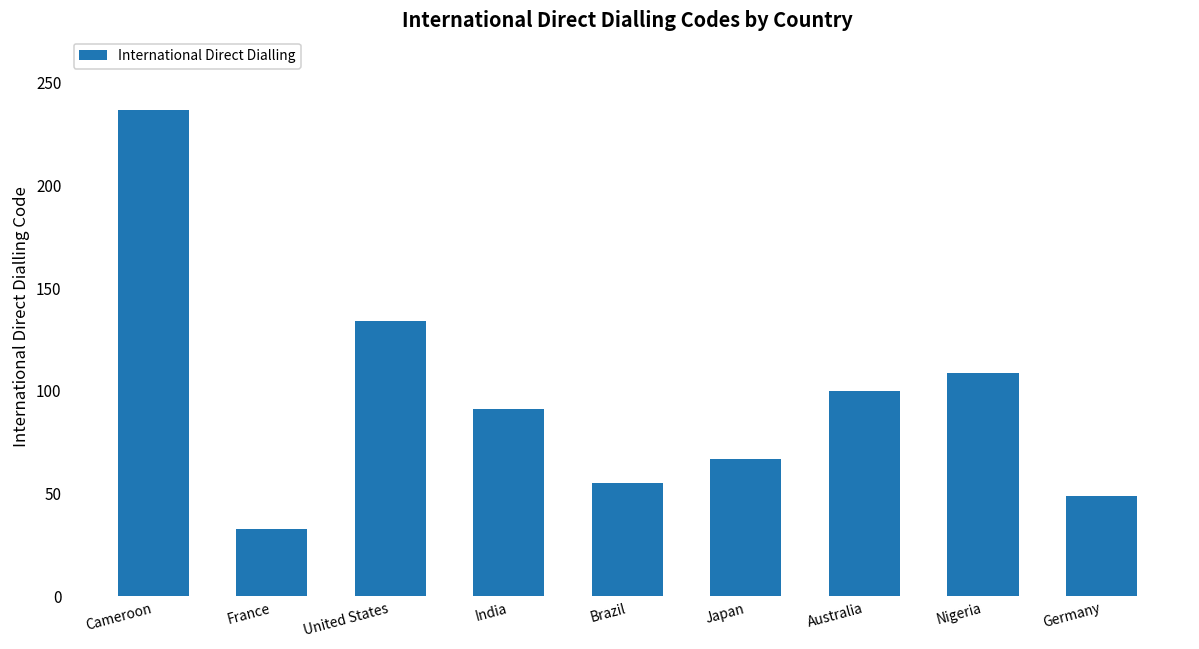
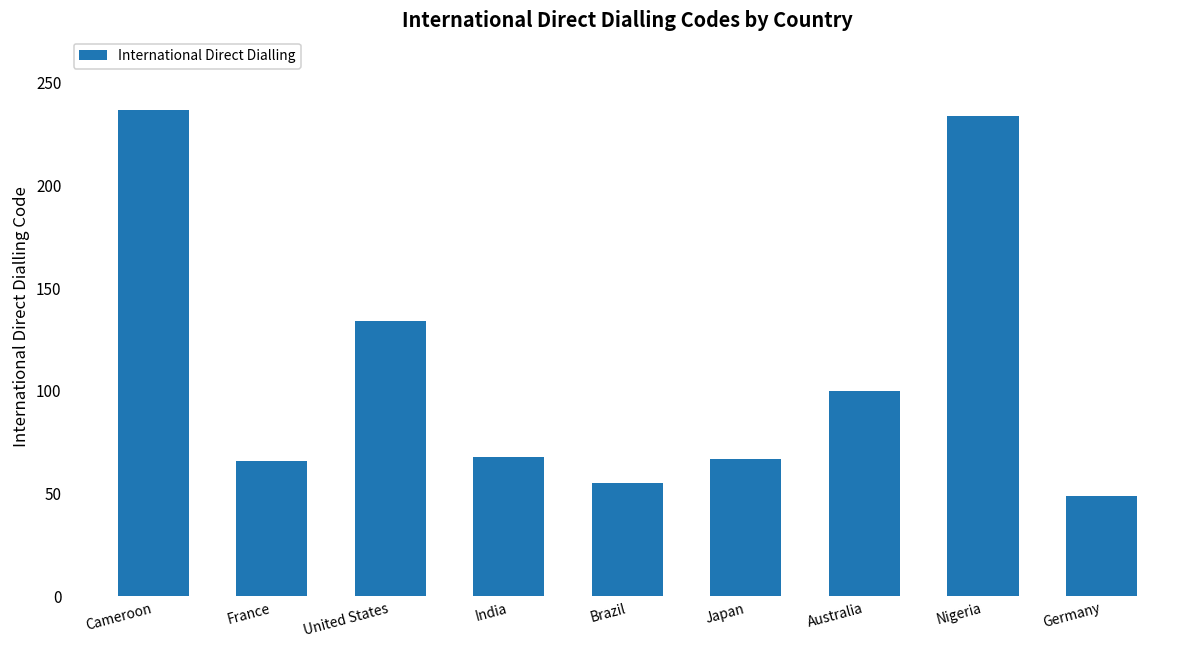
France: 33 -> 66
India: 91 -> 68
Nigeria: 109 -> 234
